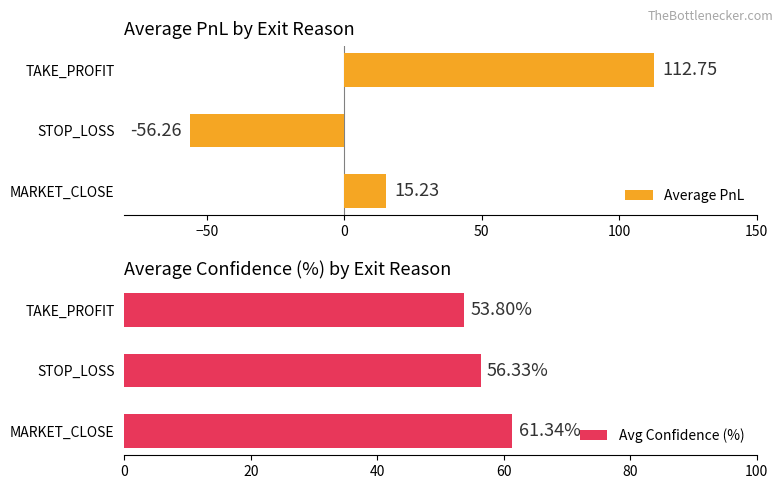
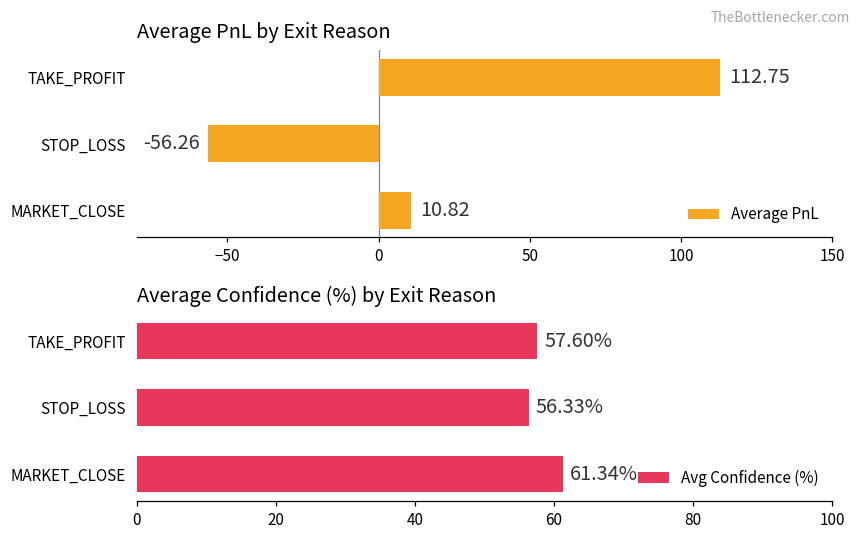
Average PnL by Exit Reason, MARKET_CLOSE: 15.23 -> 10.82
Average Confidence (%) by Exit Reason, TAKE_PROFIT: 53.80% -> 57.60%
